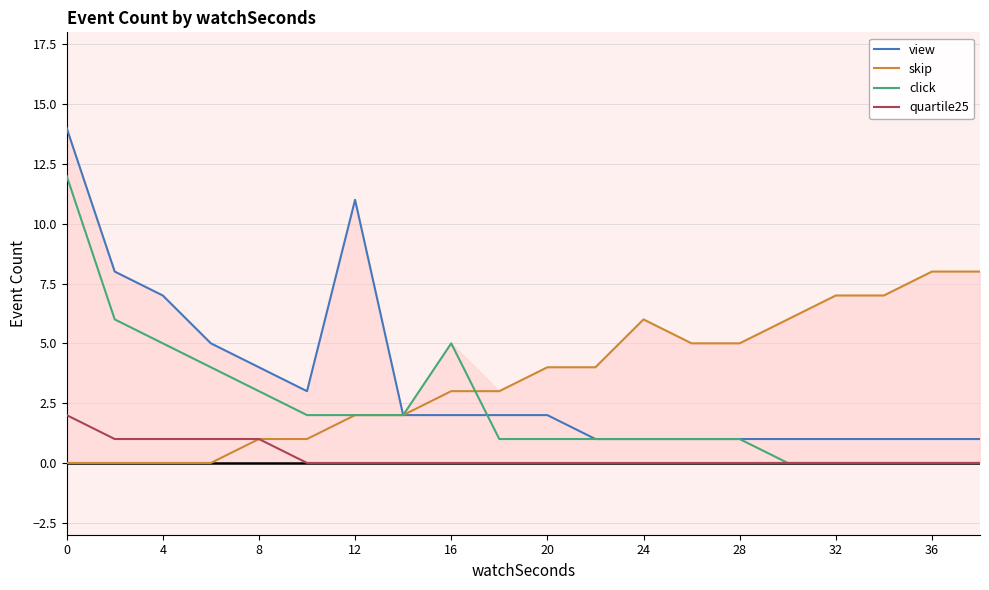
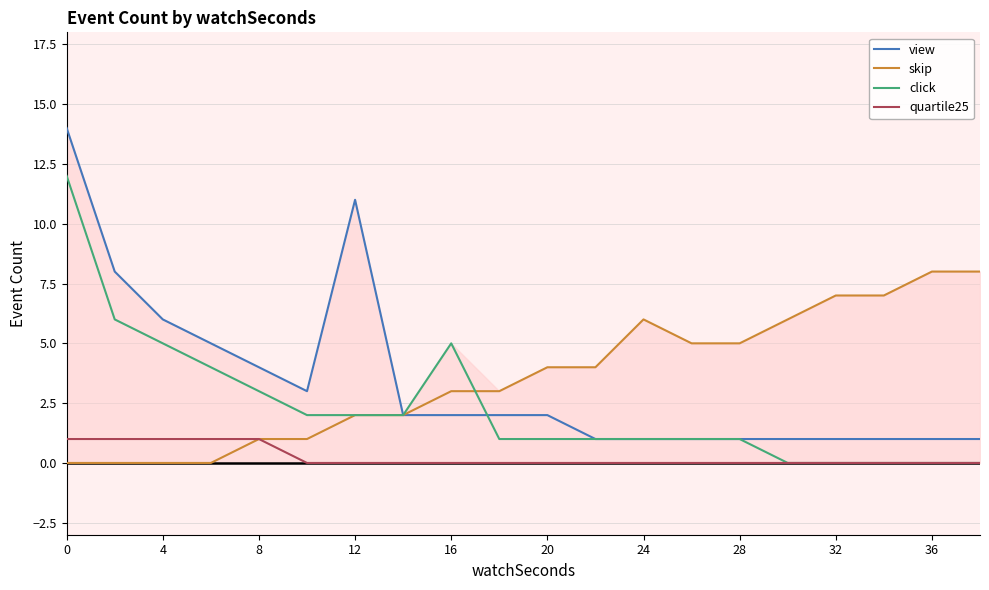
quartile25, 0: 2 -> 1
view, 4: 7 -> 6
